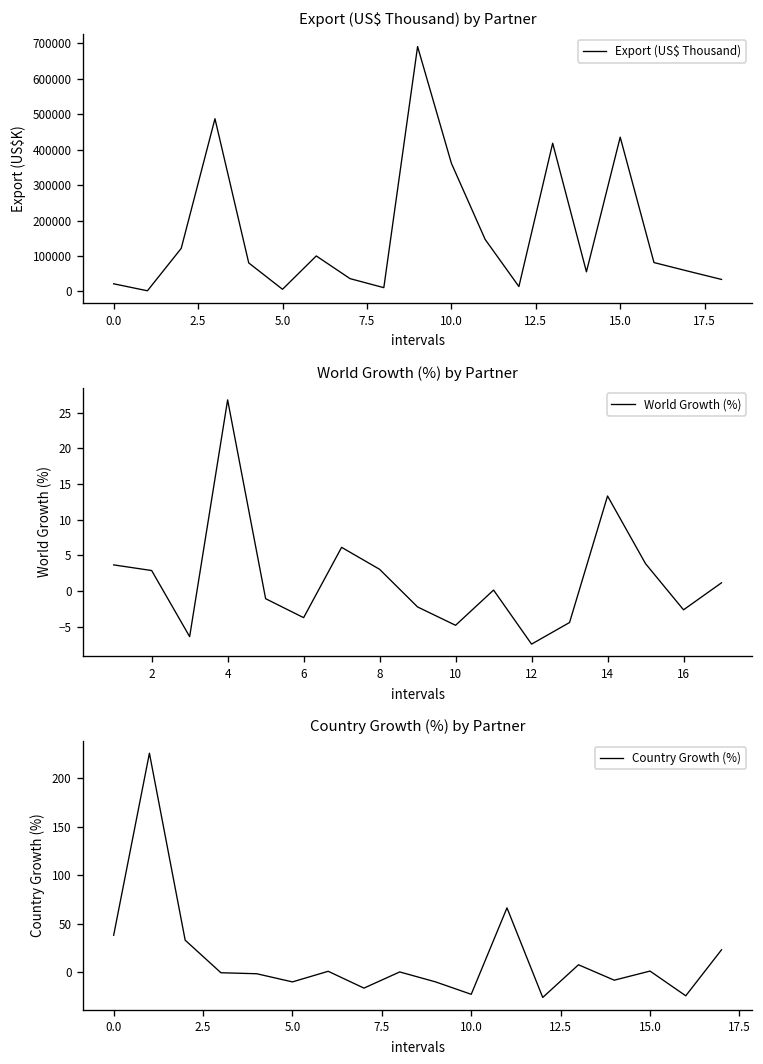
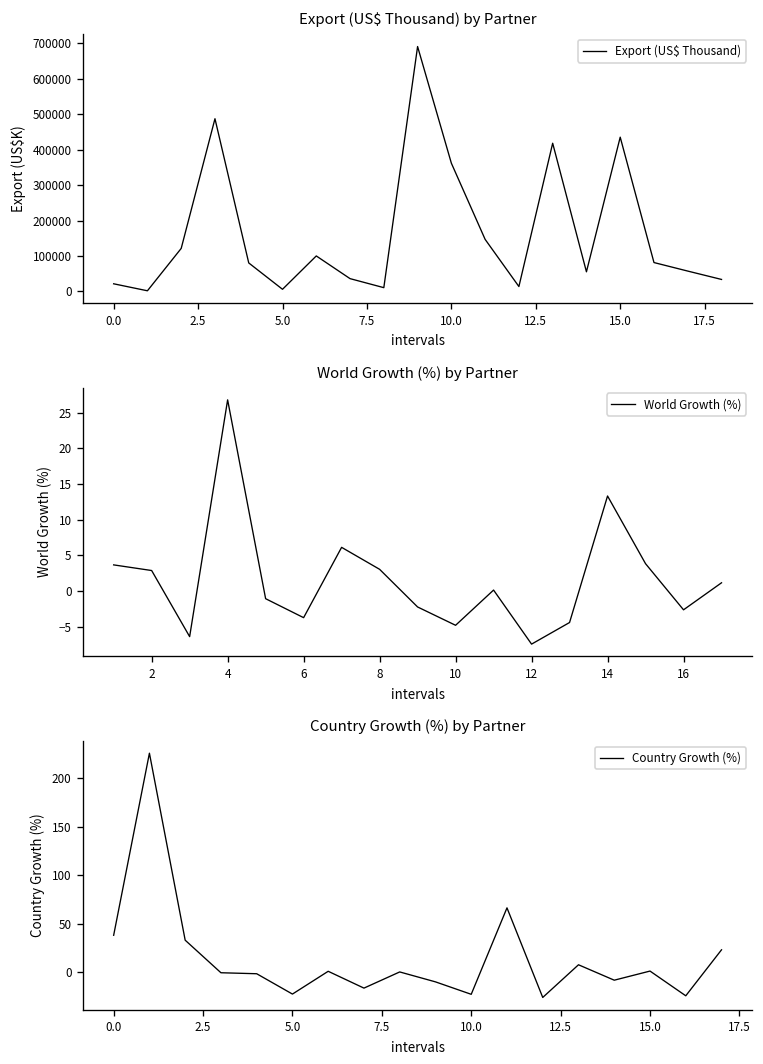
Country Growth (%) by Partner, 5.0: -10 -> -20
